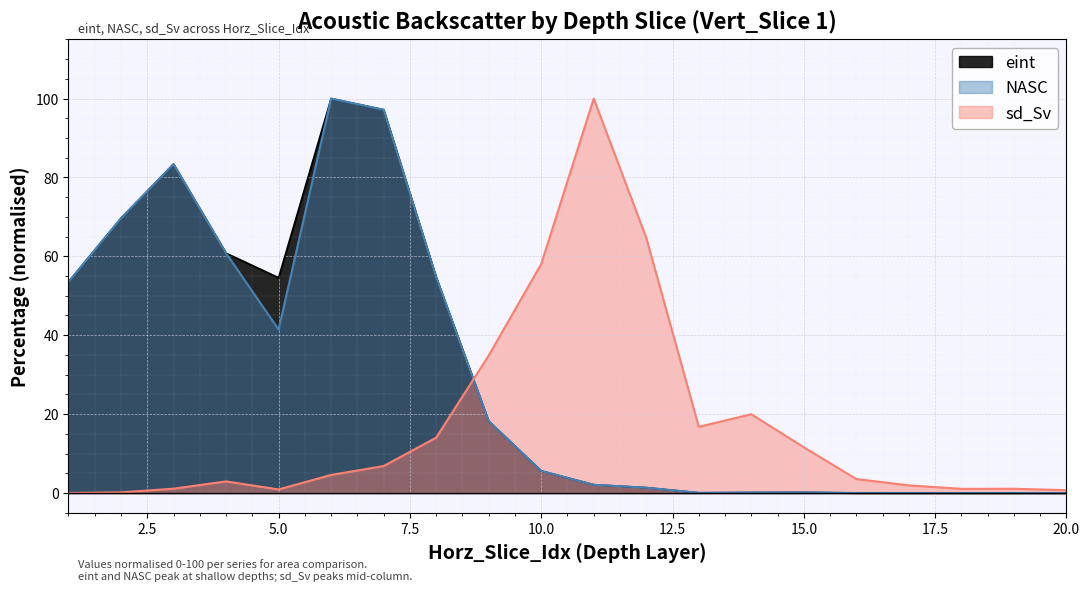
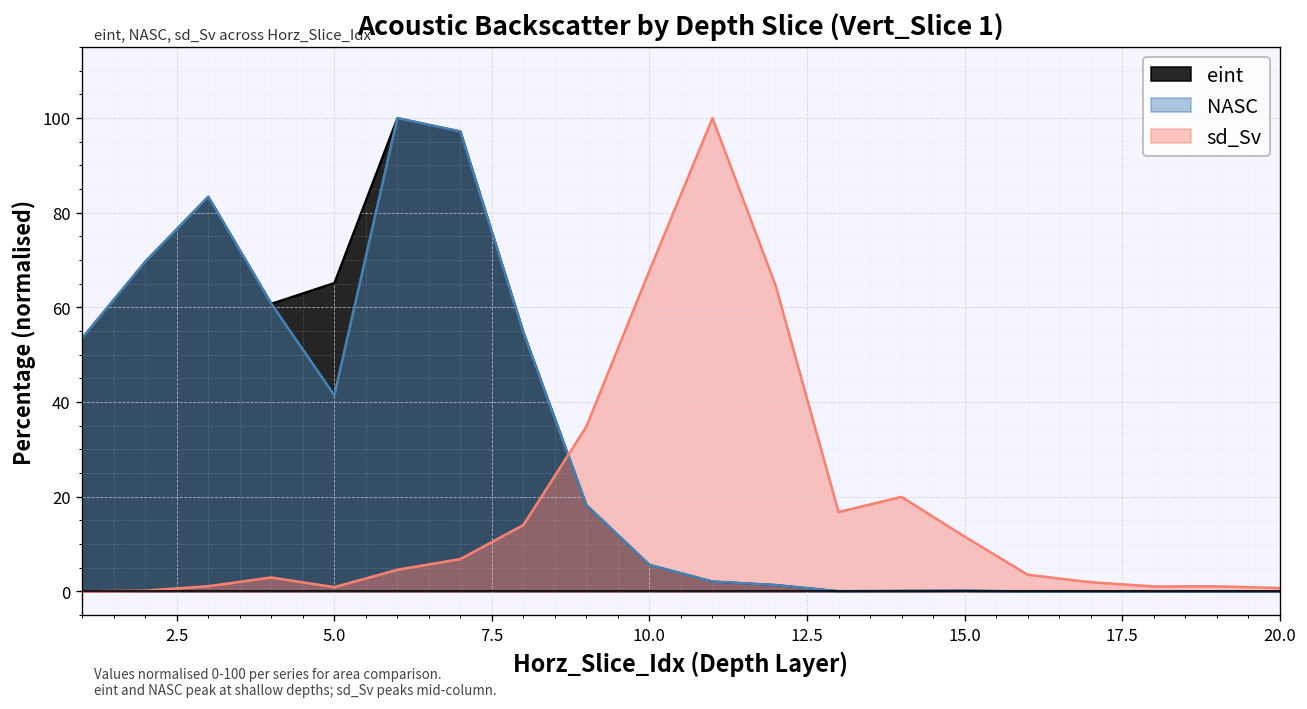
eint, 5.0: 55 -> 65
sd_Sv, 10.0: 58 -> 68
